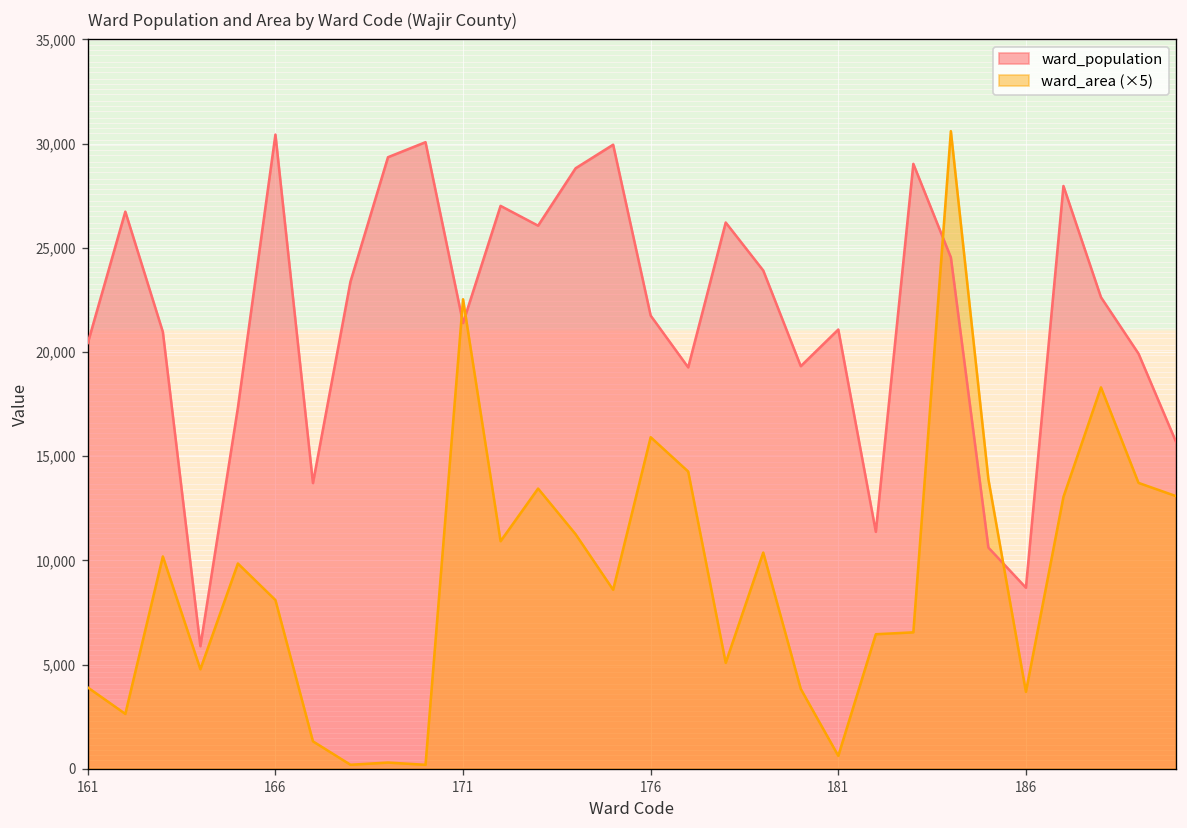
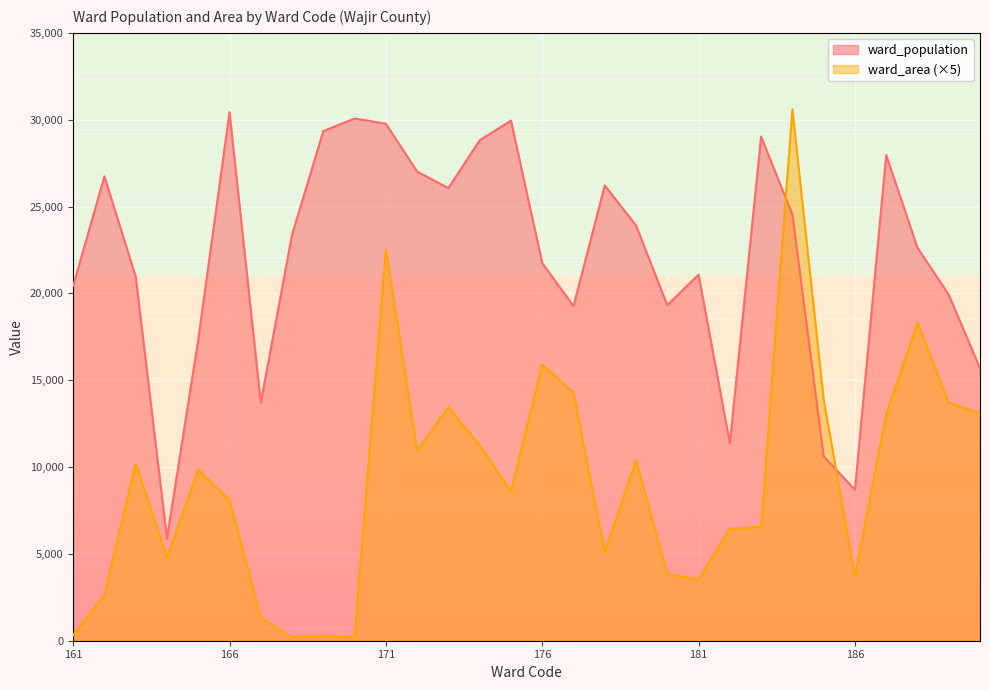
ward_area (×5), 161: 3,900 -> 300
ward_population, 171: 21,400 -> 29,800
ward_area (×5), 181: 600 -> 3,500
